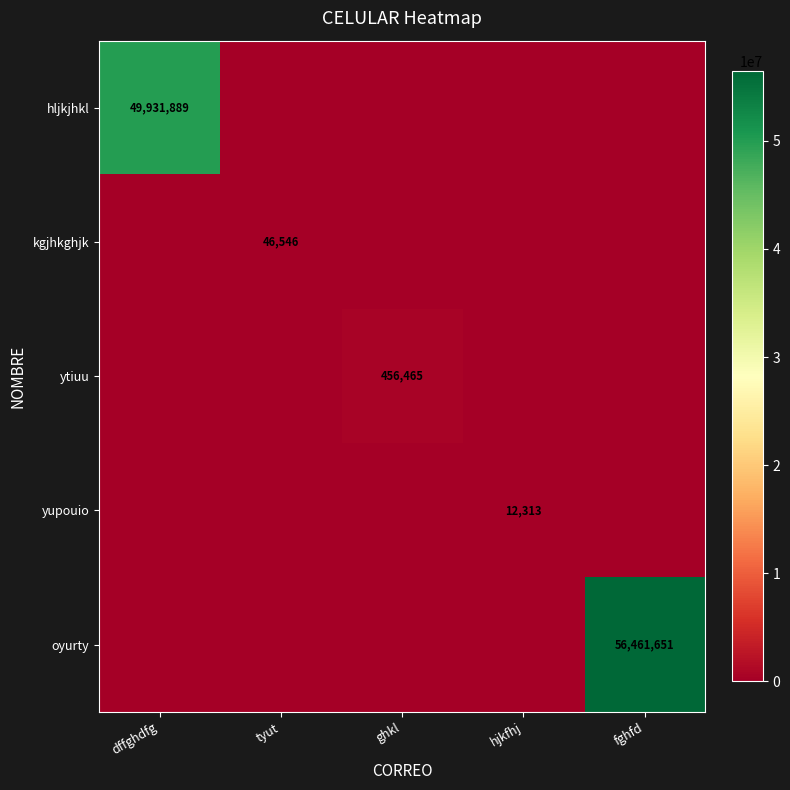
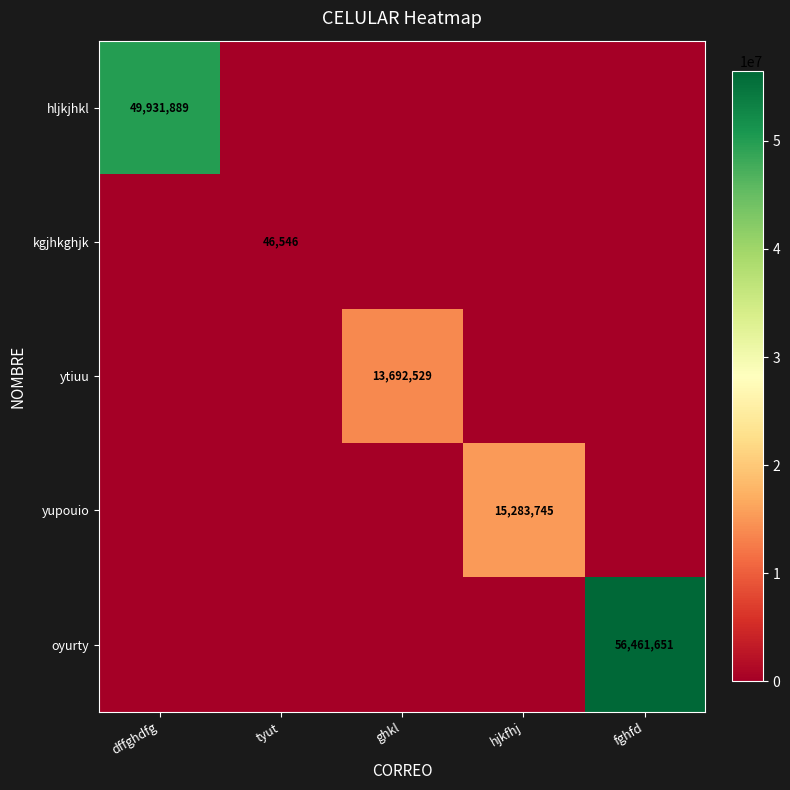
ytiuu, ghkl: 456,465 -> 13,692,529
yupouio, hjkfhj: 12,313 -> 15,283,745
